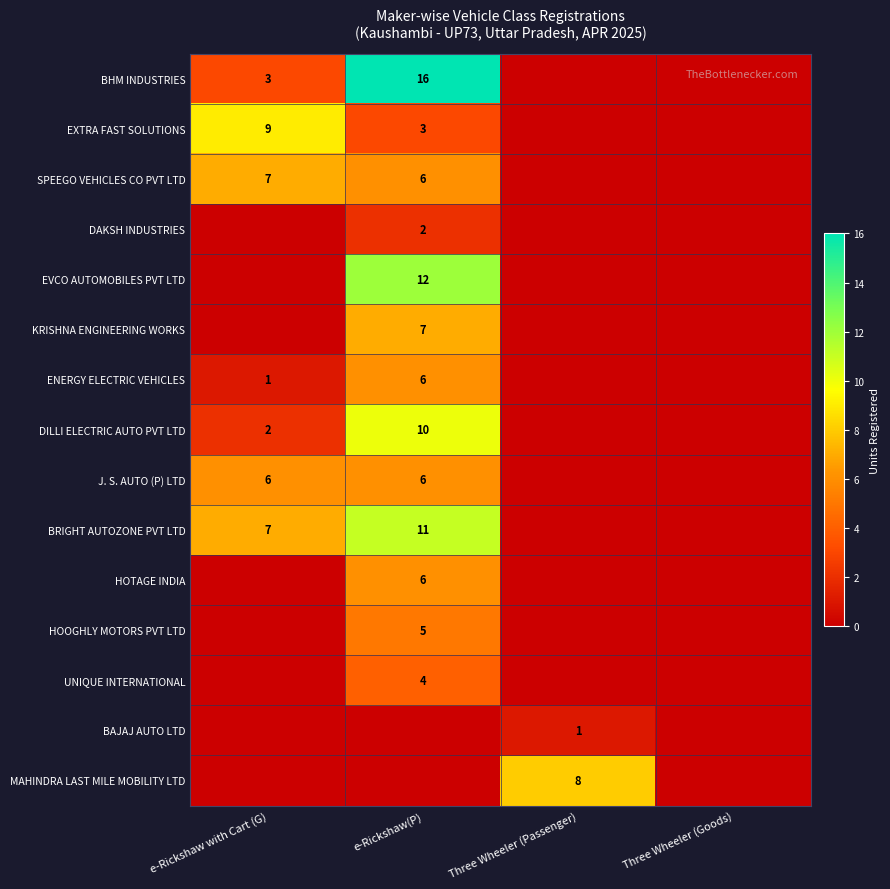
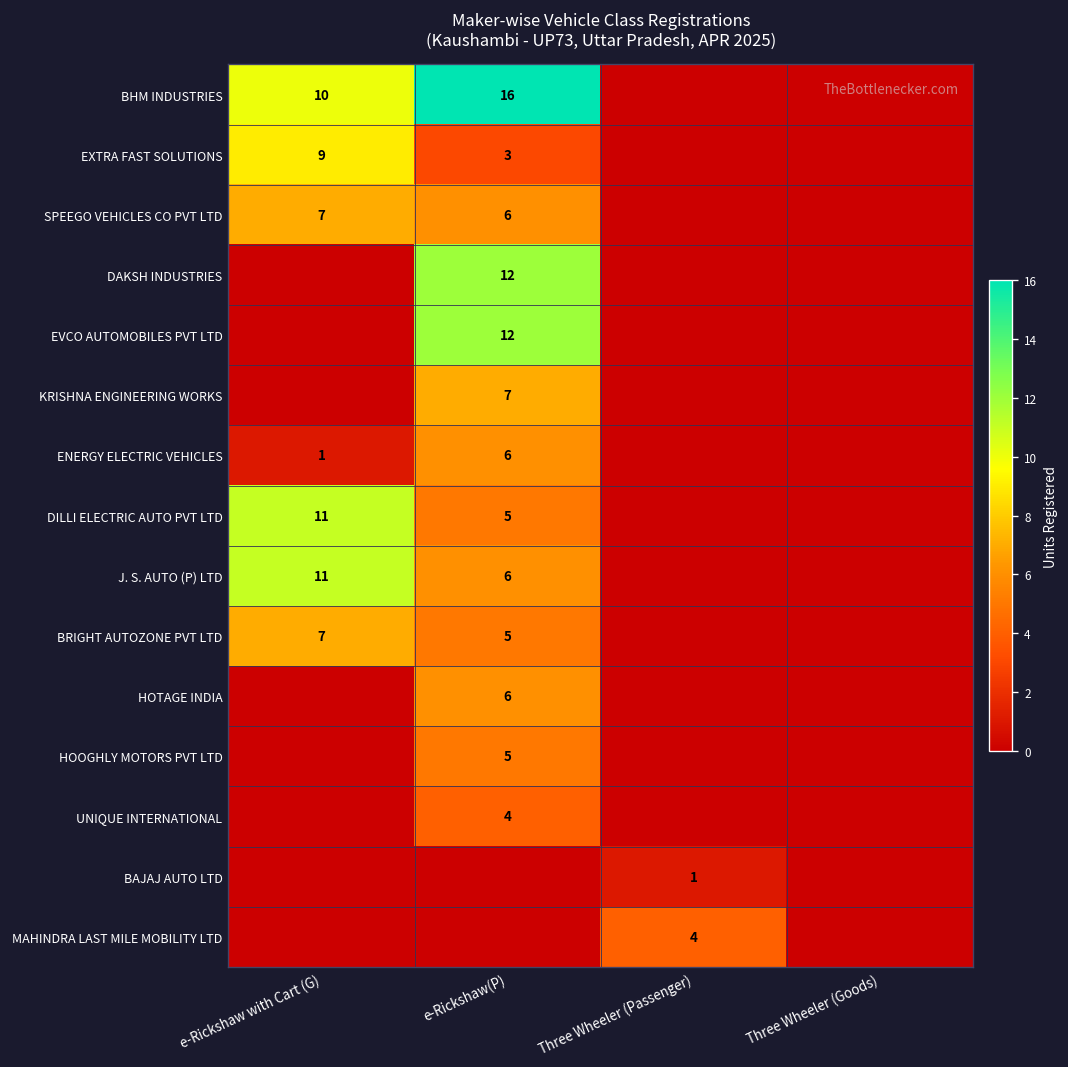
BHM INDUSTRIES, e-Rickshaw with Cart (G): 3 -> 10
DAKSH INDUSTRIES, e-Rickshaw(P): 2 -> 12
DILLI ELECTRIC AUTO PVT LTD, e-Rickshaw with Cart (G): 2 -> 11
DILLI ELECTRIC AUTO PVT LTD, e-Rickshaw(P): 10 -> 5
J. S. AUTO (P) LTD, e-Rickshaw with Cart (G): 6 -> 11
BRIGHT AUTOZONE PVT LTD, e-Rickshaw(P): 11 -> 5
MAHINDRA LAST MILE MOBILITY LTD, Three Wheeler (Passenger): 8 -> 4
